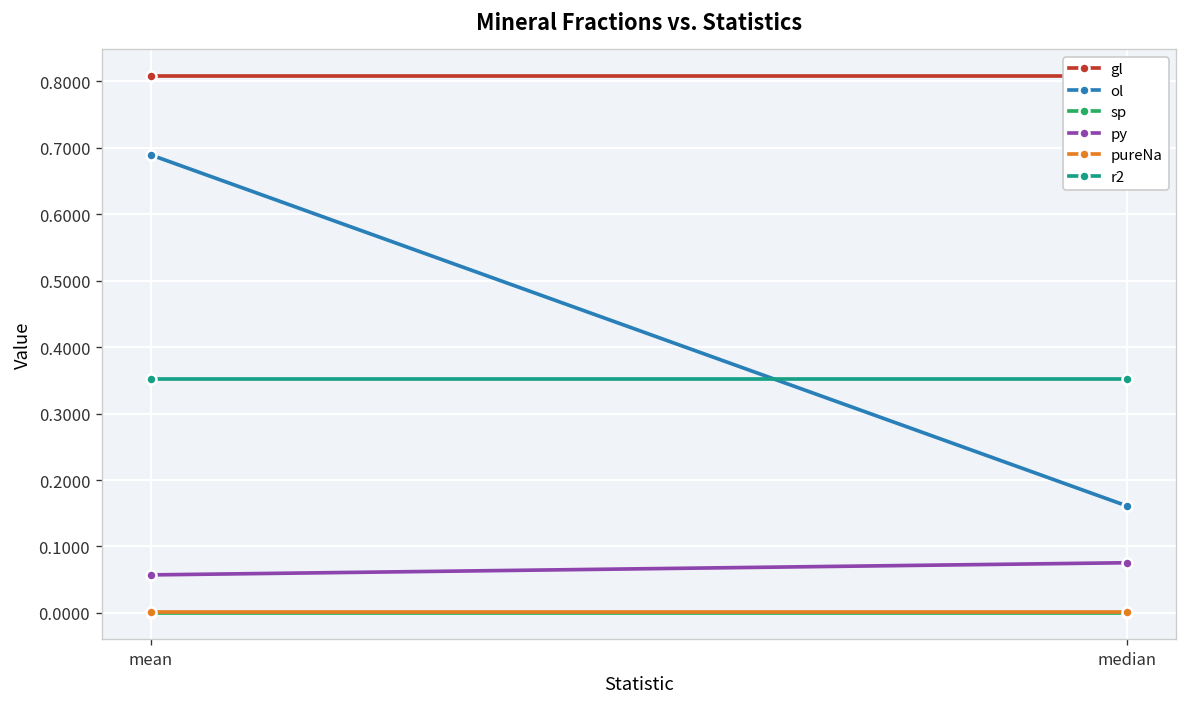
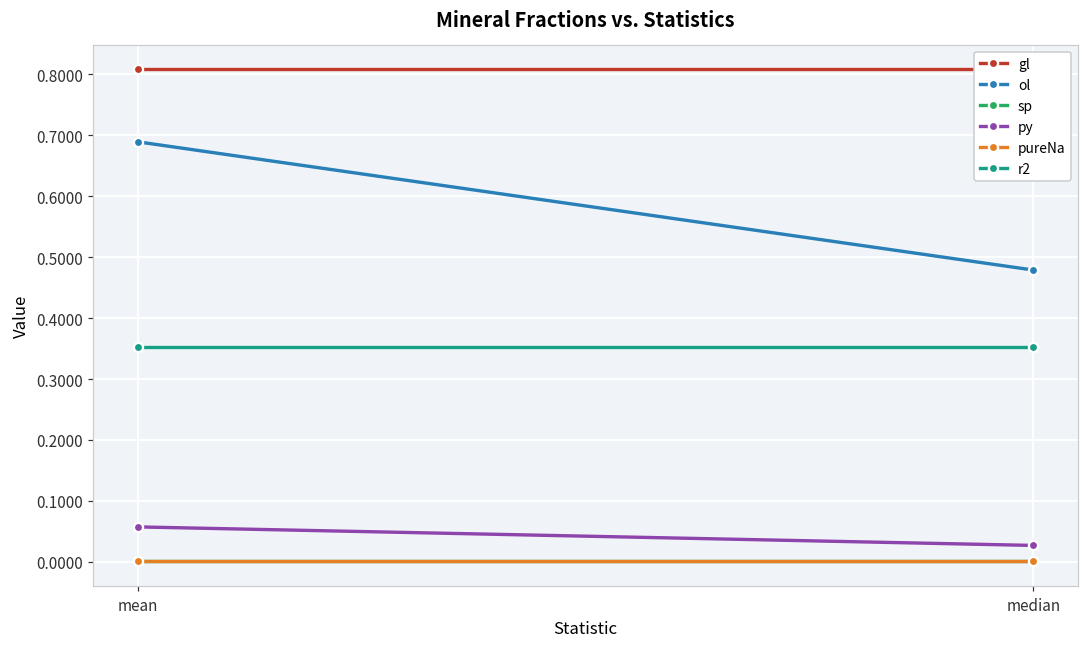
ol, median: 0.16 -> 0.48
py, median: 0.08 -> 0.03
